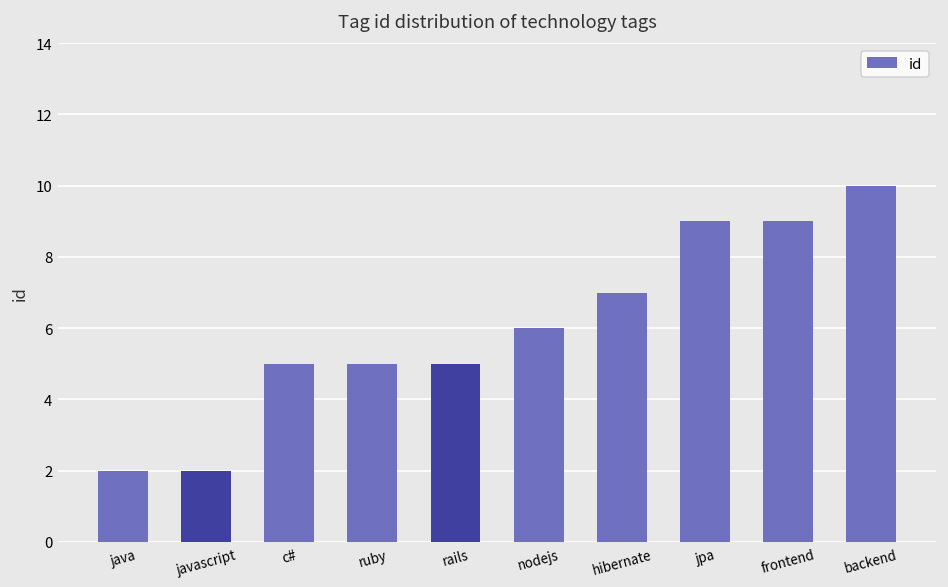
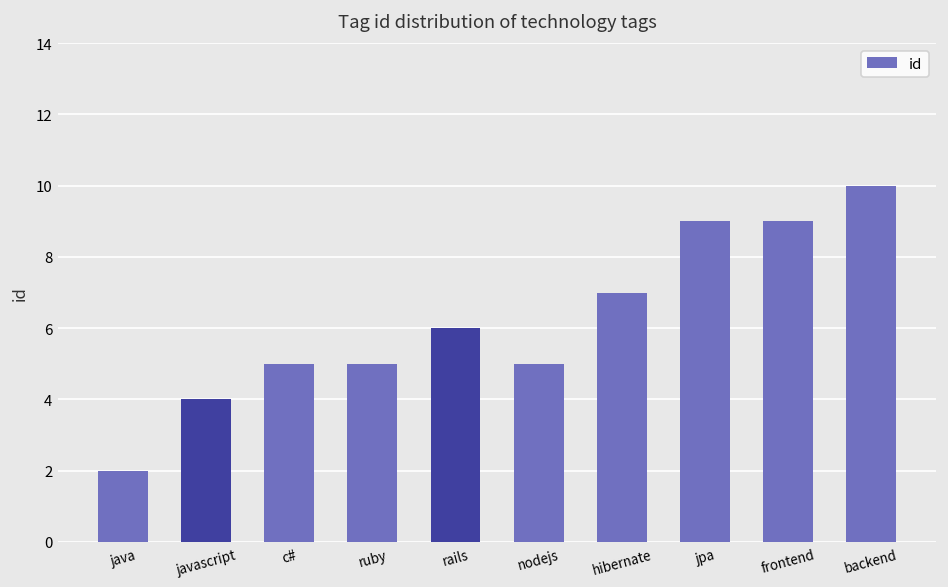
javascript: 2 -> 4
rails: 5 -> 6
nodejs: 6 -> 5
